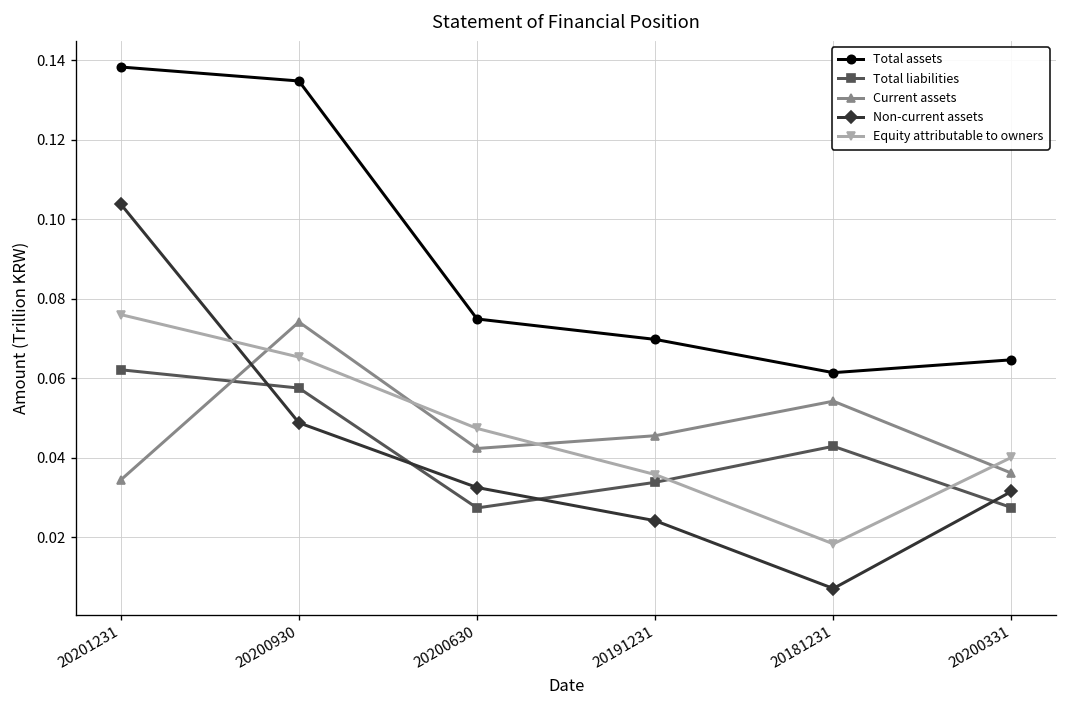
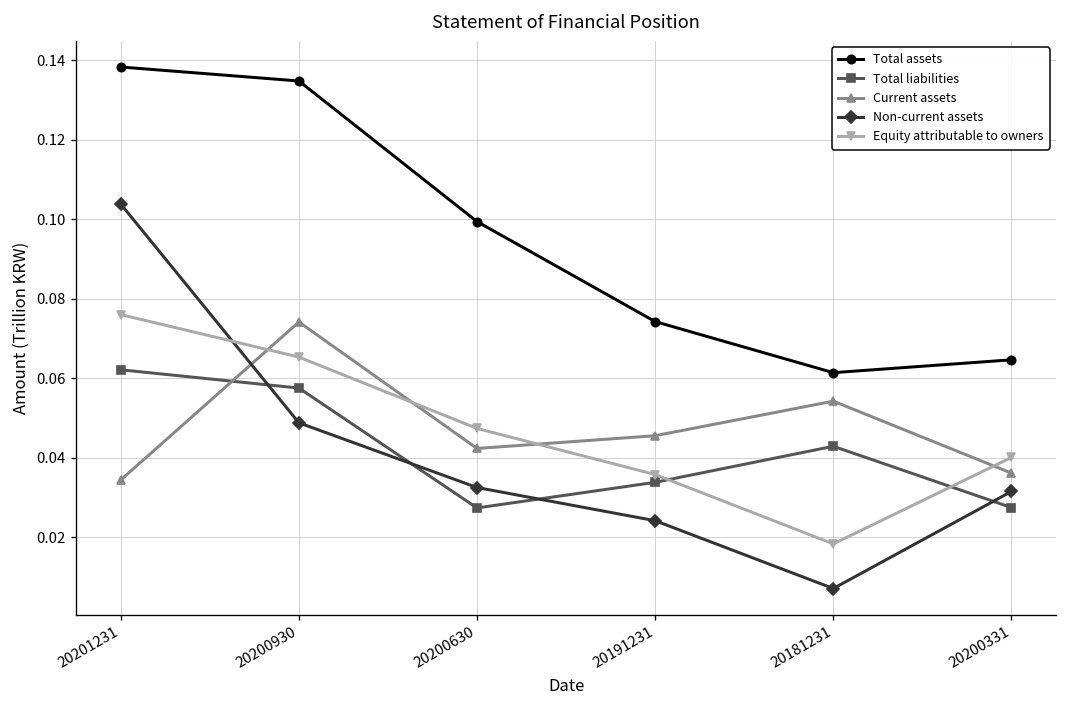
Total assets, 20200630: 0.075 -> 0.099
Total assets, 20191231: 0.070 -> 0.074
